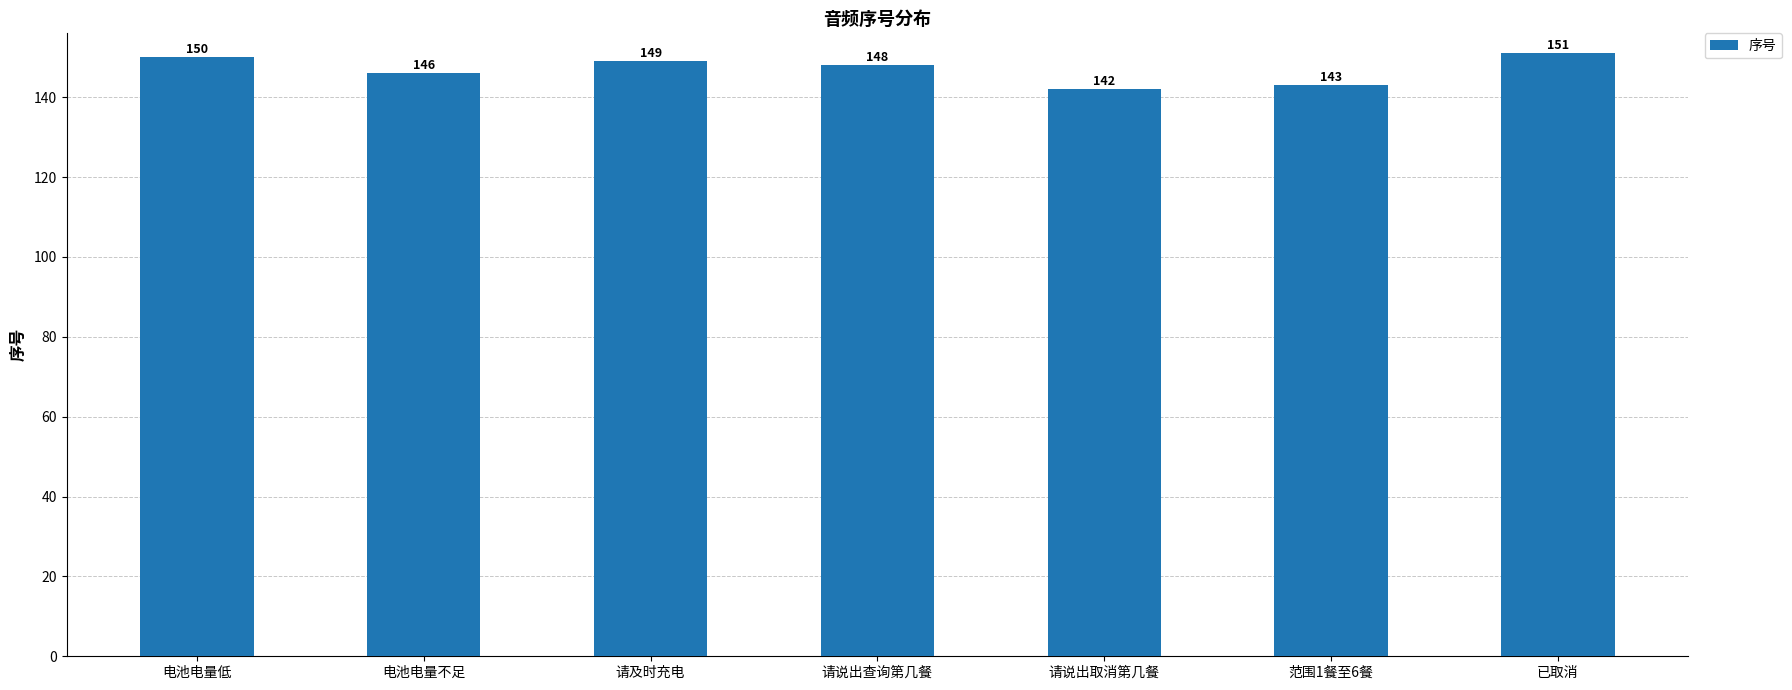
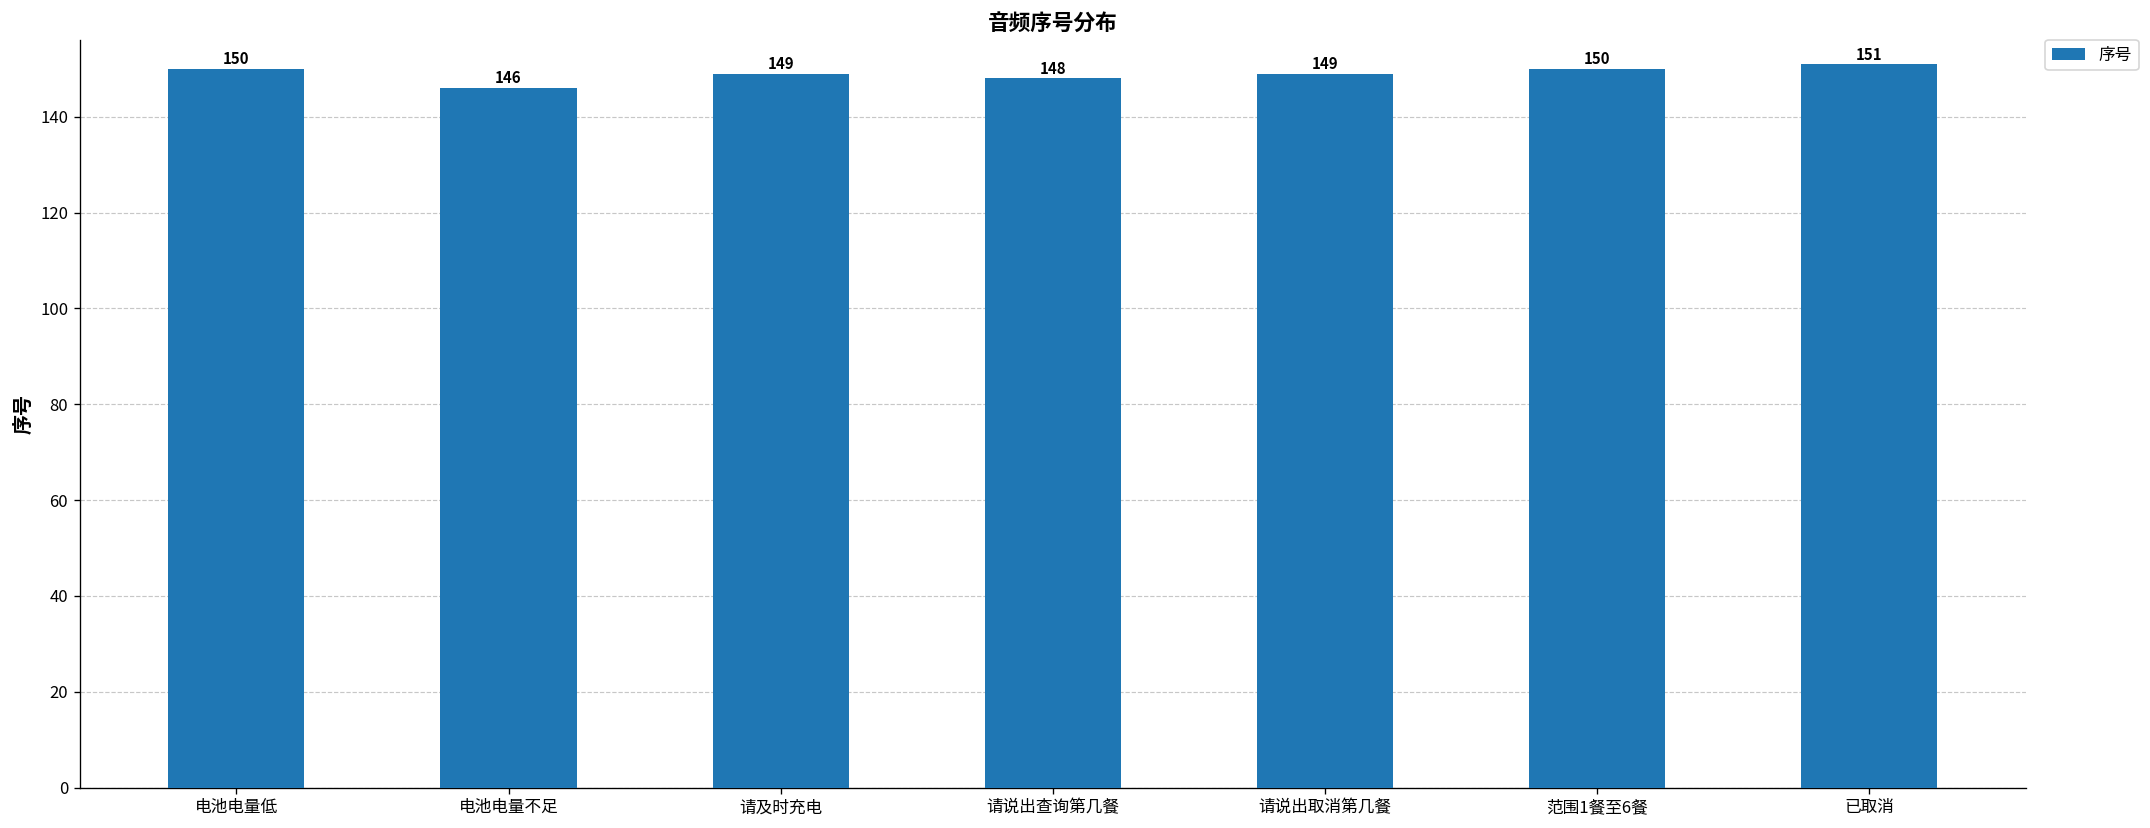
请说出取消第几餐: 142 -> 149
范围1餐至6餐: 143 -> 150
